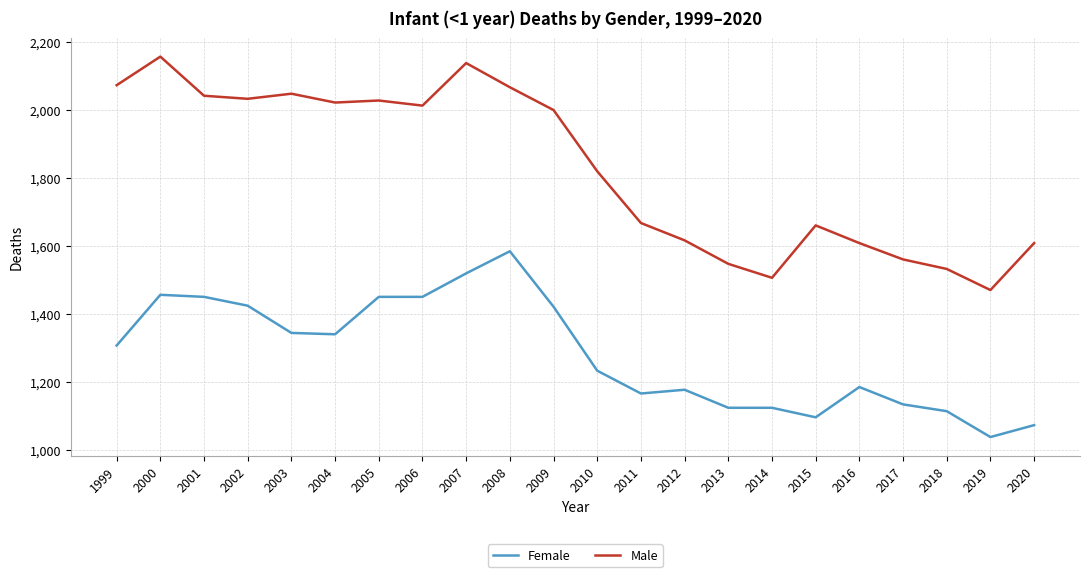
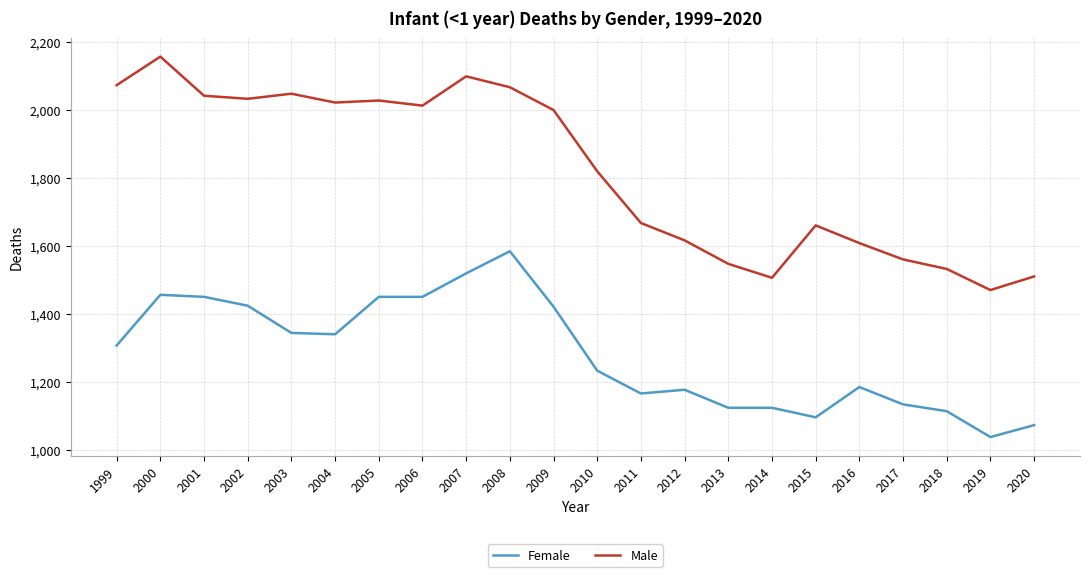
Male, 2007: 2,140 -> 2,100
Male, 2020: 1,610 -> 1,510
